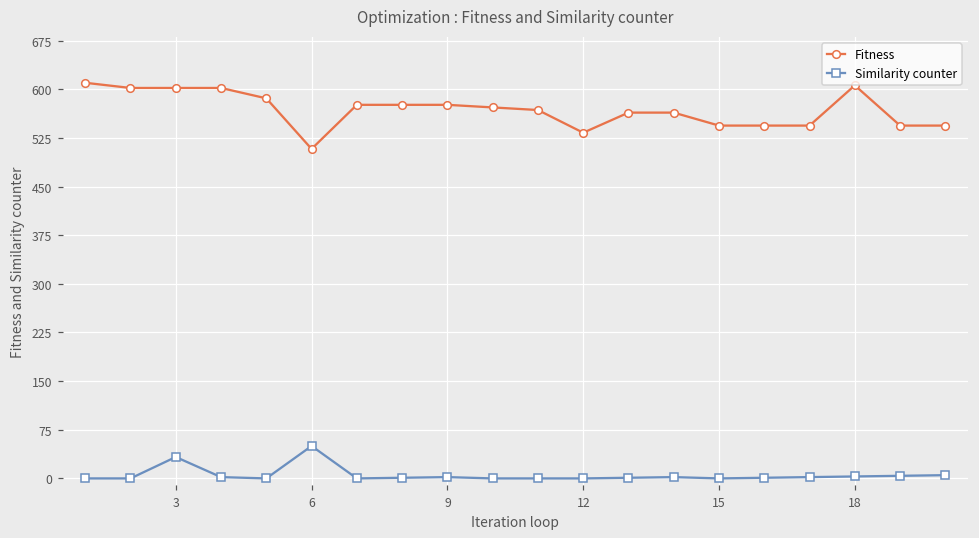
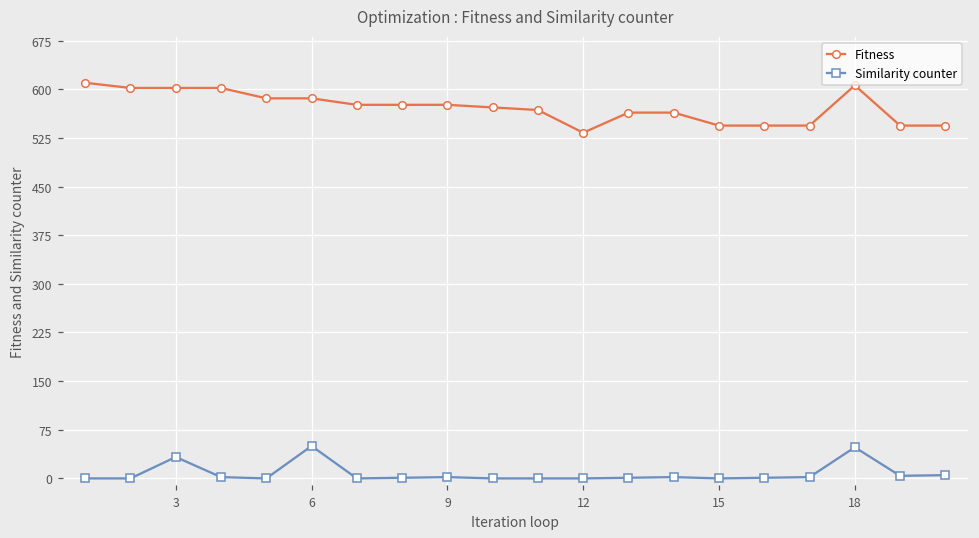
Fitness, 6: 510 -> 590
Similarity counter, 18: 0 -> 50
